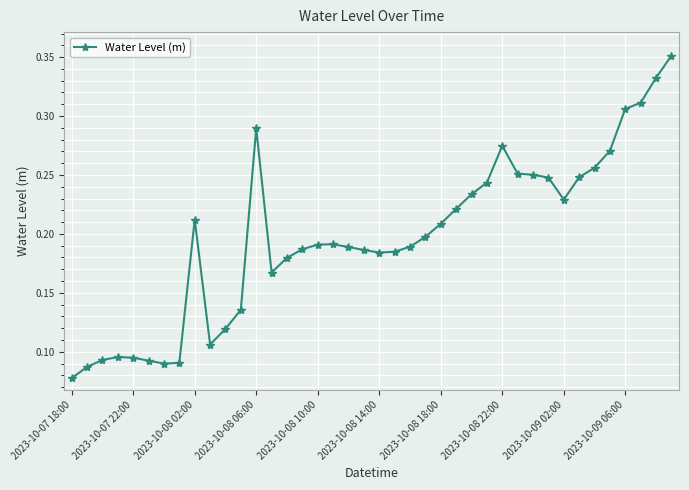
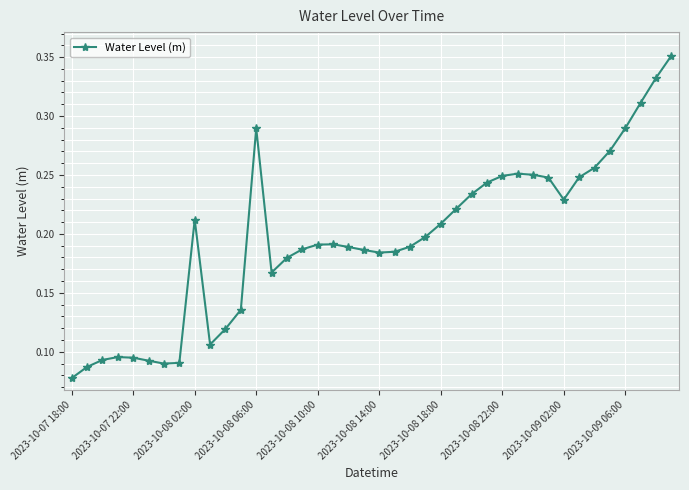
2023-10-08 22:00: 0.275 -> 0.249
2023-10-09 06:00: 0.306 -> 0.290
